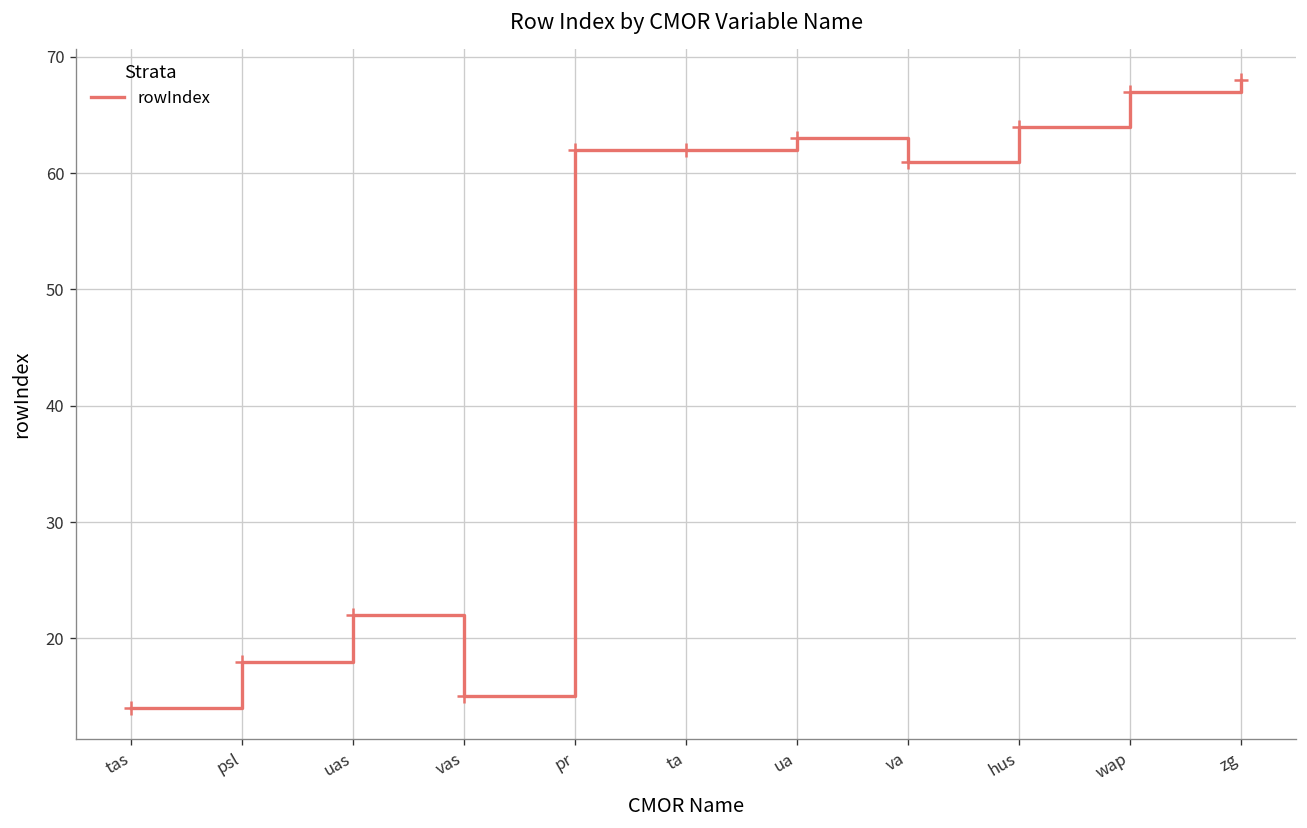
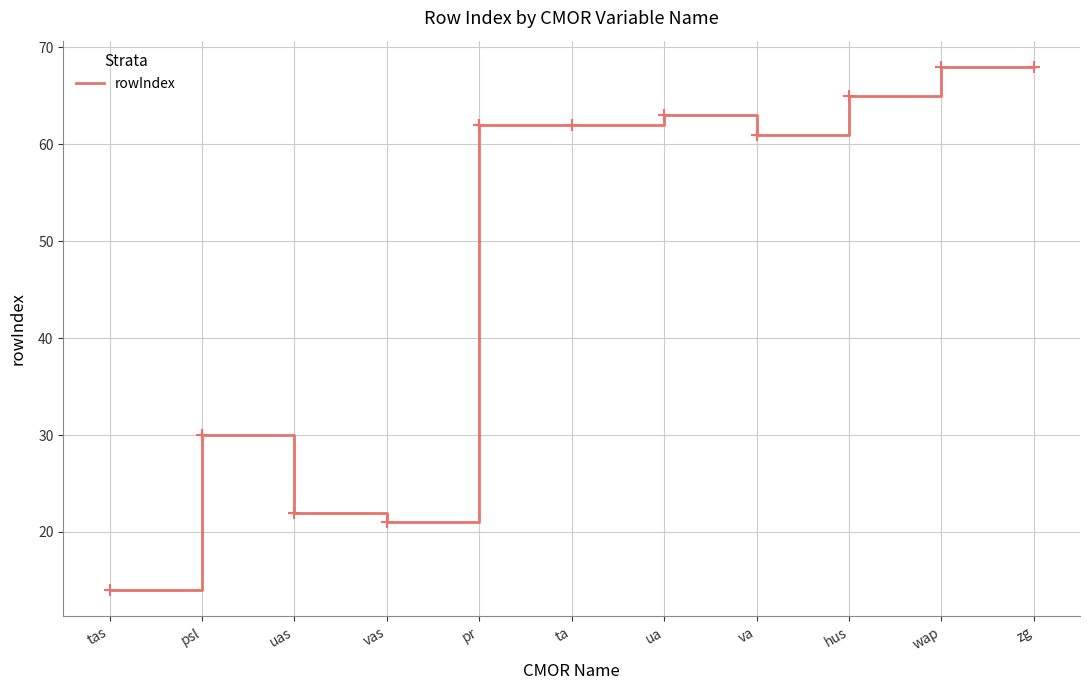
psl: 18 -> 30
vas: 15 -> 21
hus: 64 -> 65
wap: 67 -> 68
